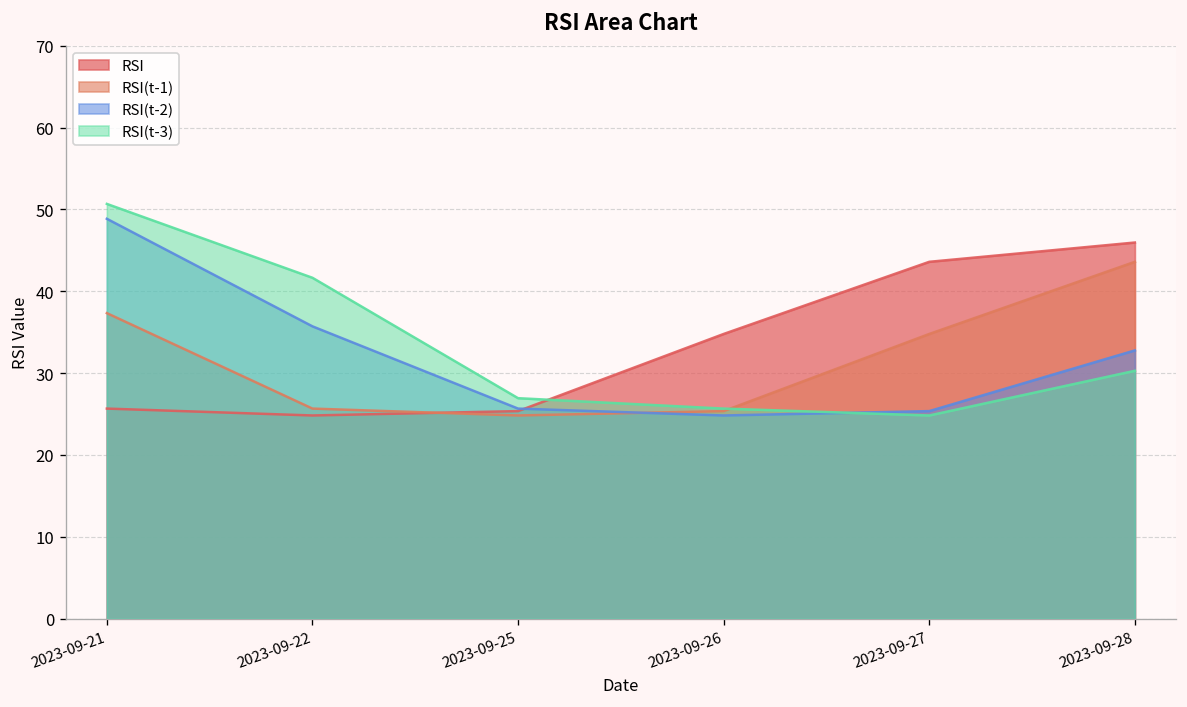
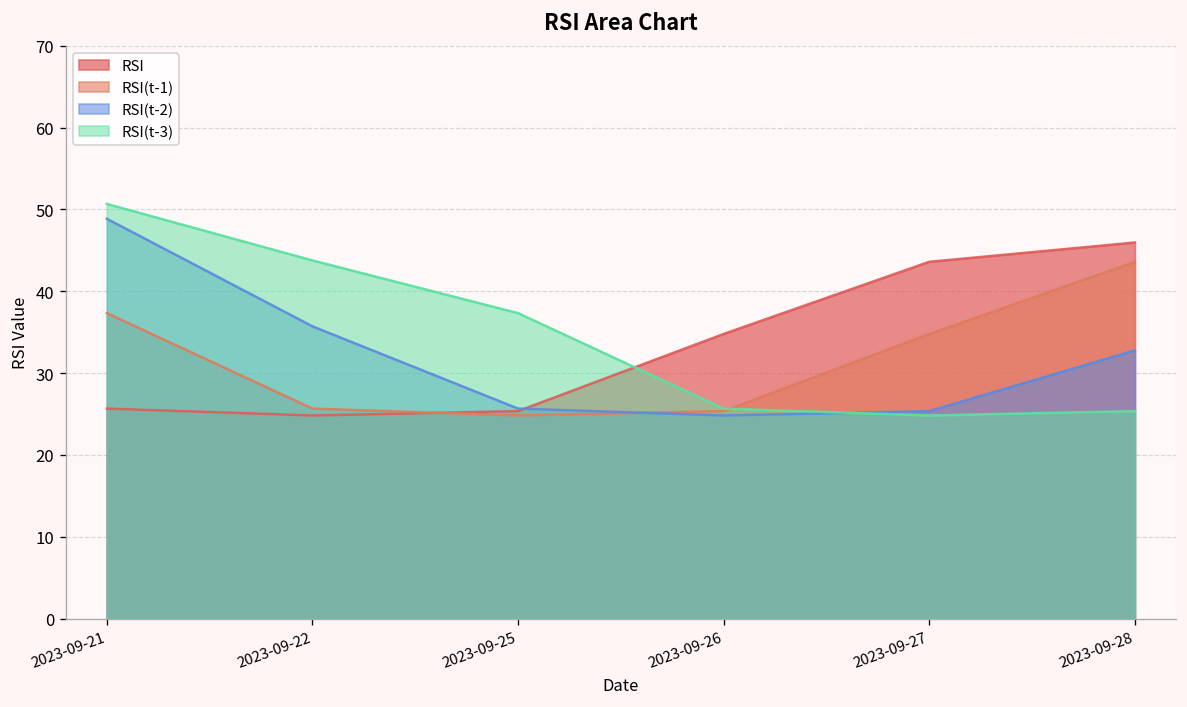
RSI(t-3), 2023-09-22: 42 -> 44
RSI(t-3), 2023-09-25: 27 -> 37
RSI(t-3), 2023-09-28: 30 -> 25
